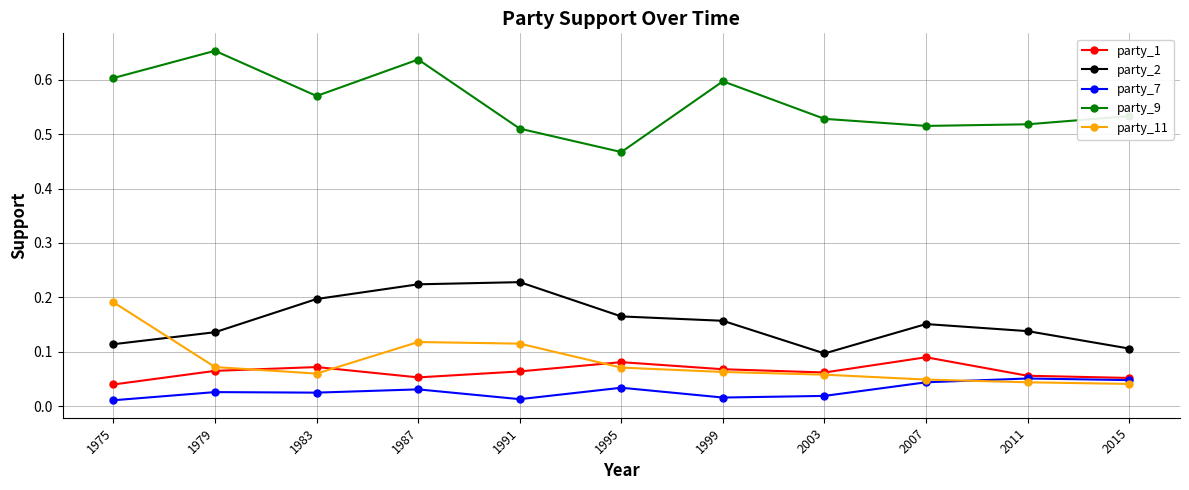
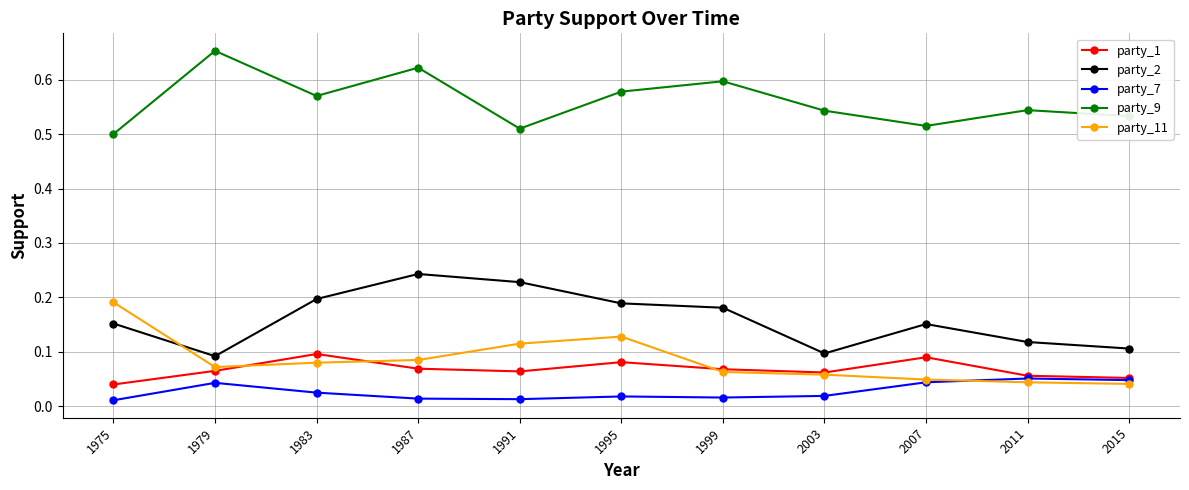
party_2, 1975: 0.11 -> 0.15
party_9, 1975: 0.60 -> 0.50
party_2, 1979: 0.14 -> 0.09
party_7, 1979: 0.03 -> 0.04
party_1, 1983: 0.07 -> 0.10
party_11, 1983: 0.06 -> 0.08
party_1, 1987: 0.05 -> 0.07
party_2, 1987: 0.22 -> 0.24
party_7, 1987: 0.03 -> 0.01
party_9, 1987: 0.64 -> 0.62
party_11, 1987: 0.12 -> 0.09
party_2, 1995: 0.17 -> 0.19
party_7, 1995: 0.03 -> 0.02
party_9, 1995: 0.47 -> 0.58
party_11, 1995: 0.07 -> 0.13
party_2, 1999: 0.16 -> 0.18
party_9, 2003: 0.53 -> 0.54
party_2, 2011: 0.14 -> 0.12
party_9, 2011: 0.52 -> 0.54
